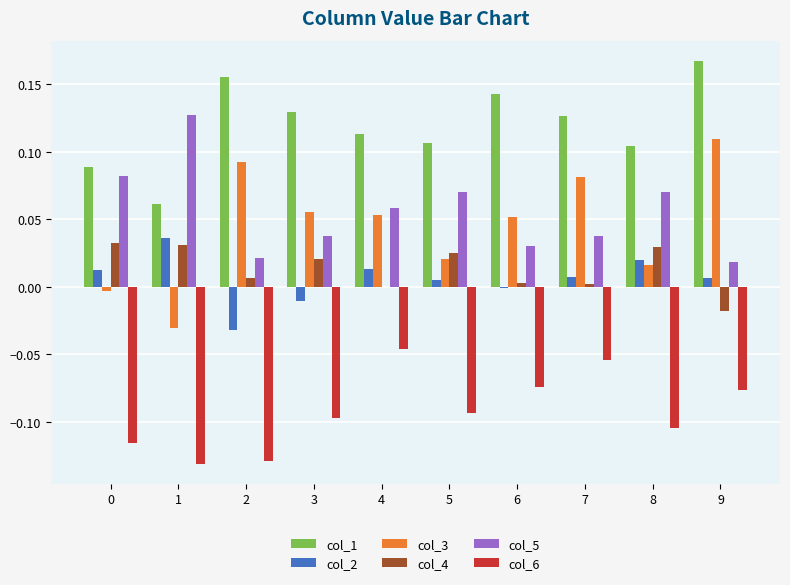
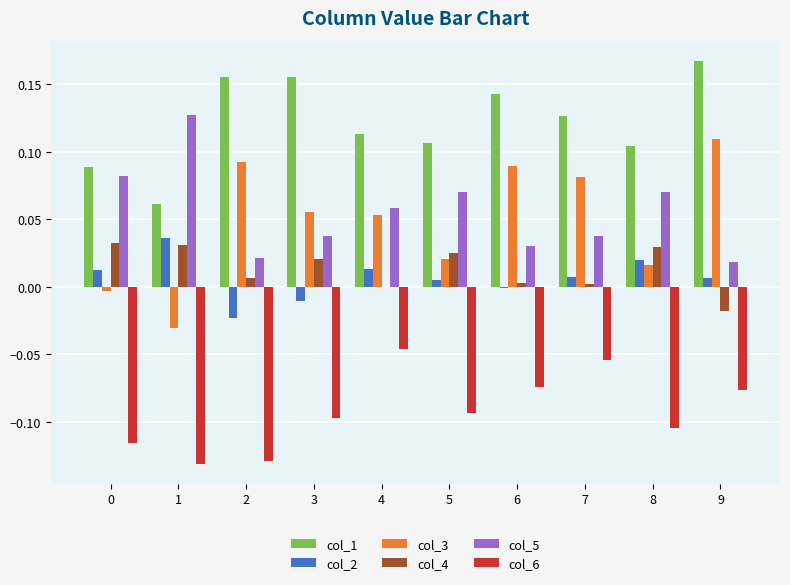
col_2, 2: -0.032 -> -0.023
col_1, 3: 0.129 -> 0.155
col_3, 6: 0.052 -> 0.090
